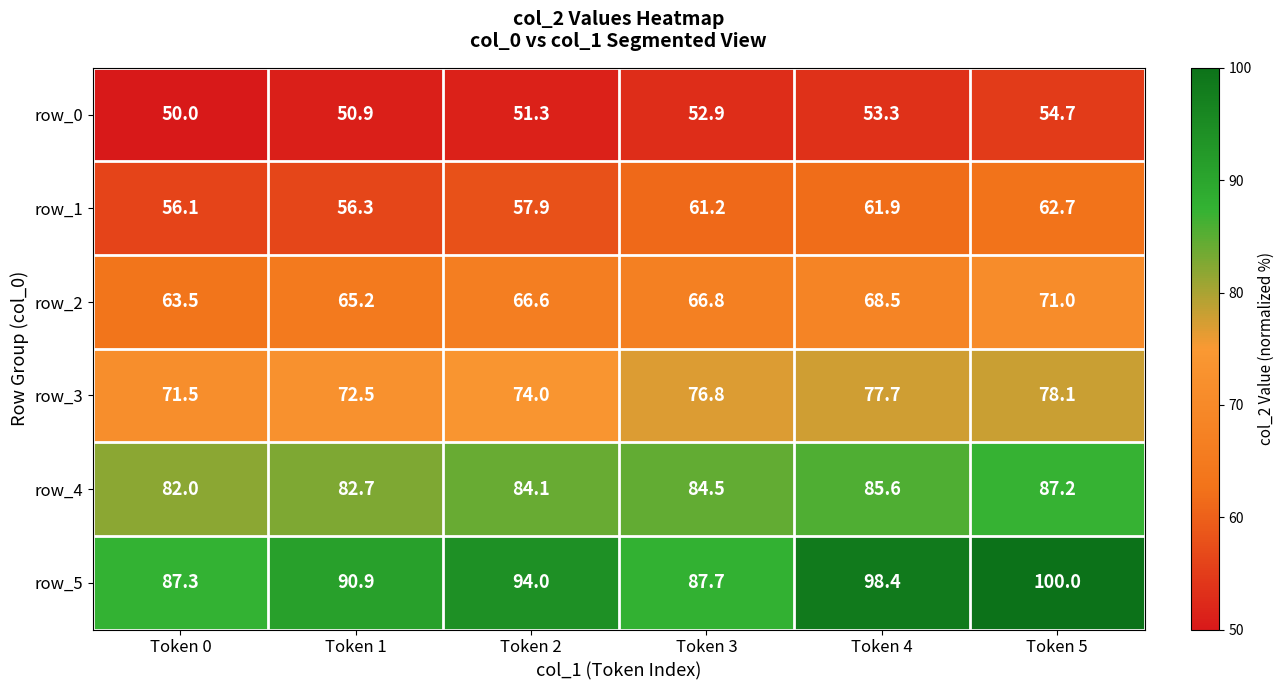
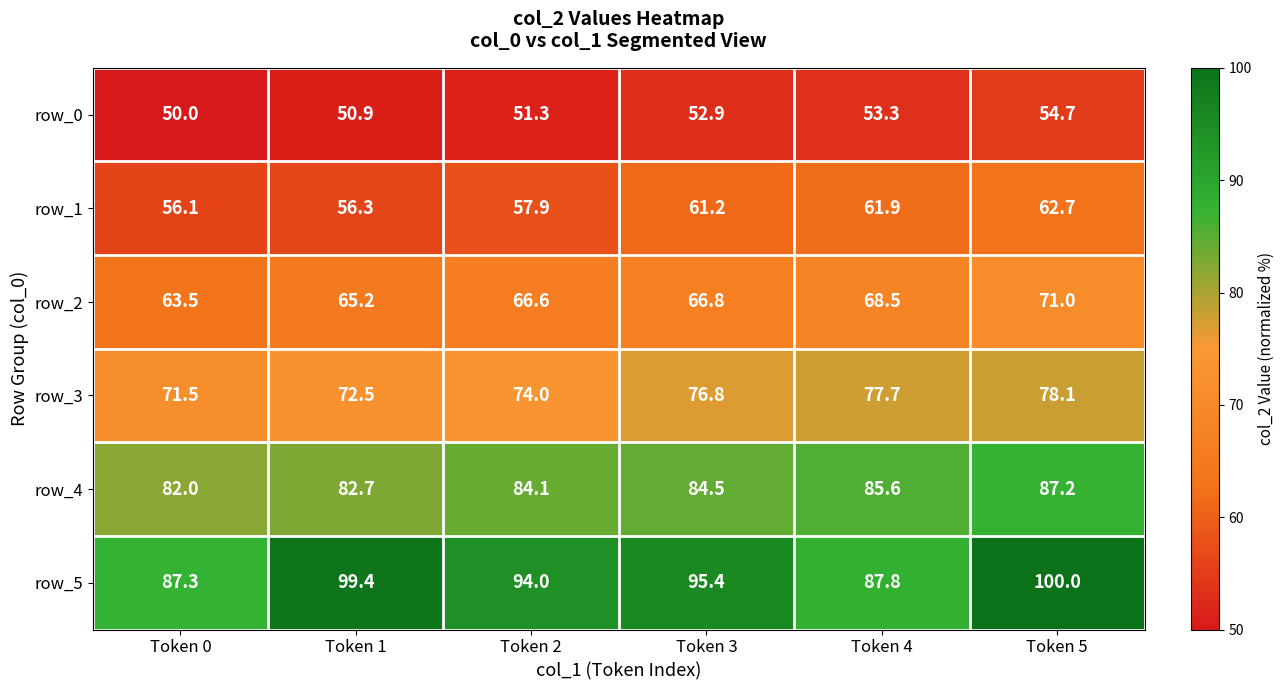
row_5, Token 1: 90.9 -> 99.4
row_5, Token 3: 87.7 -> 95.4
row_5, Token 4: 98.4 -> 87.8
